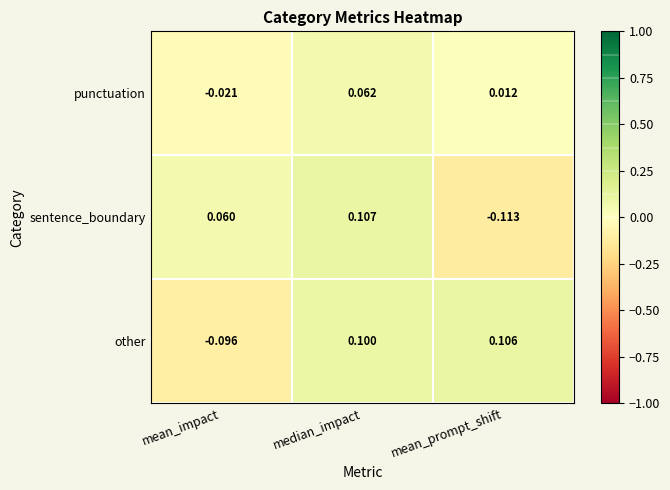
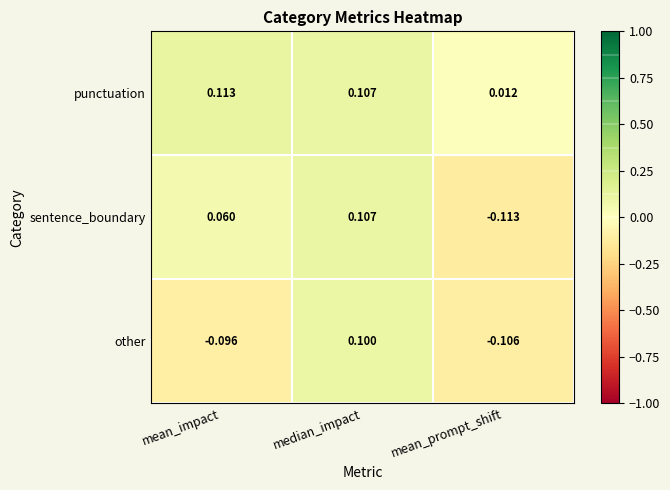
punctuation, mean_impact: -0.021 -> 0.113
punctuation, median_impact: 0.062 -> 0.107
other, mean_prompt_shift: 0.106 -> -0.106
